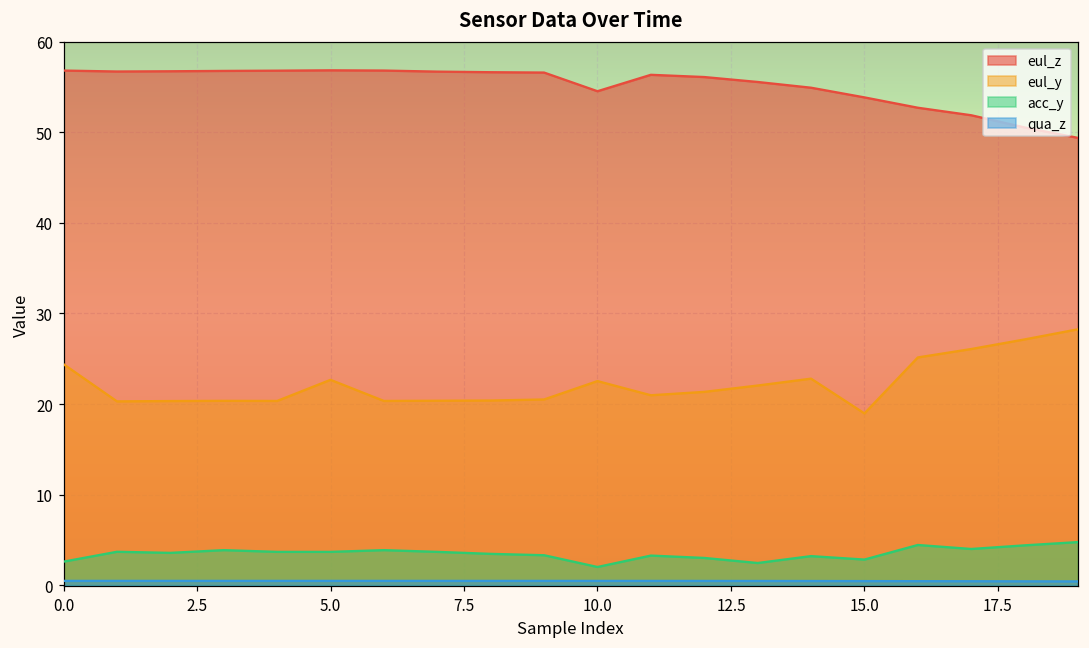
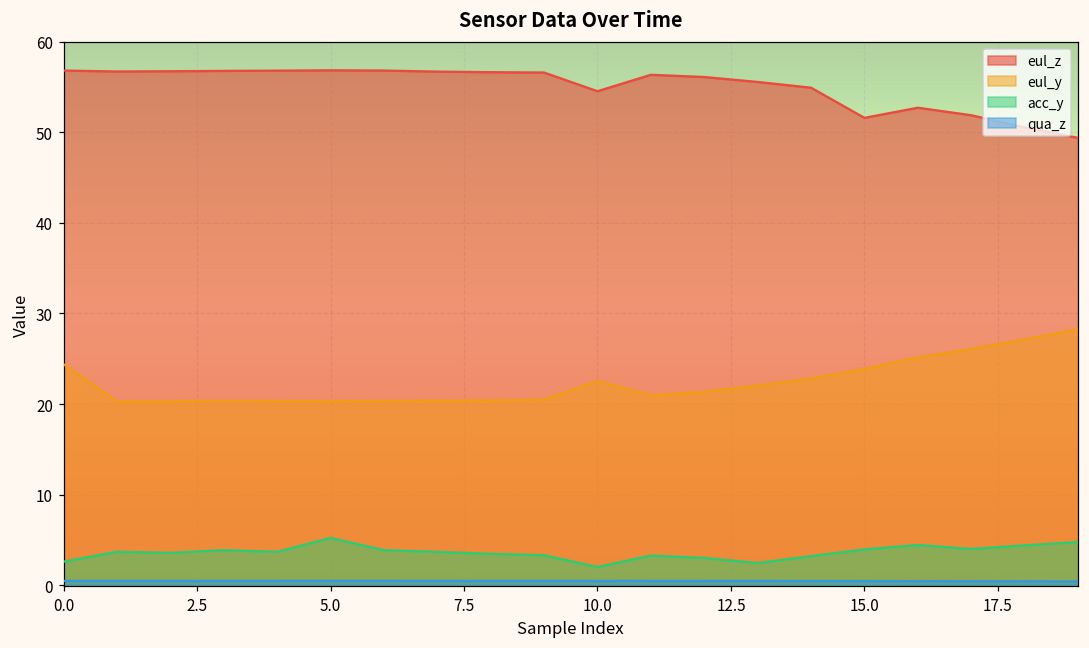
eul_y, 5.0: 23 -> 20
acc_y, 5.0: 4 -> 5
eul_z, 15.0: 54 -> 52
eul_y, 15.0: 19 -> 24
acc_y, 15.0: 3 -> 4
